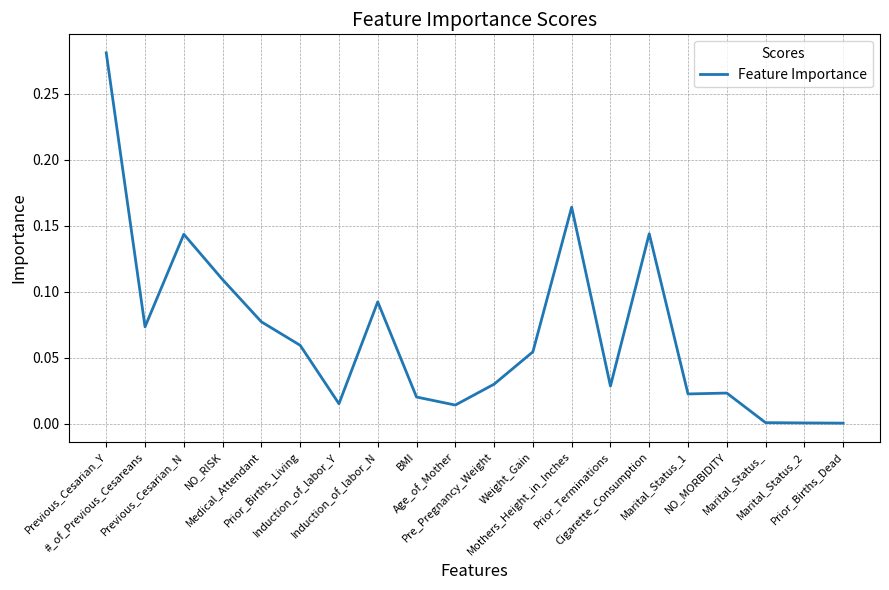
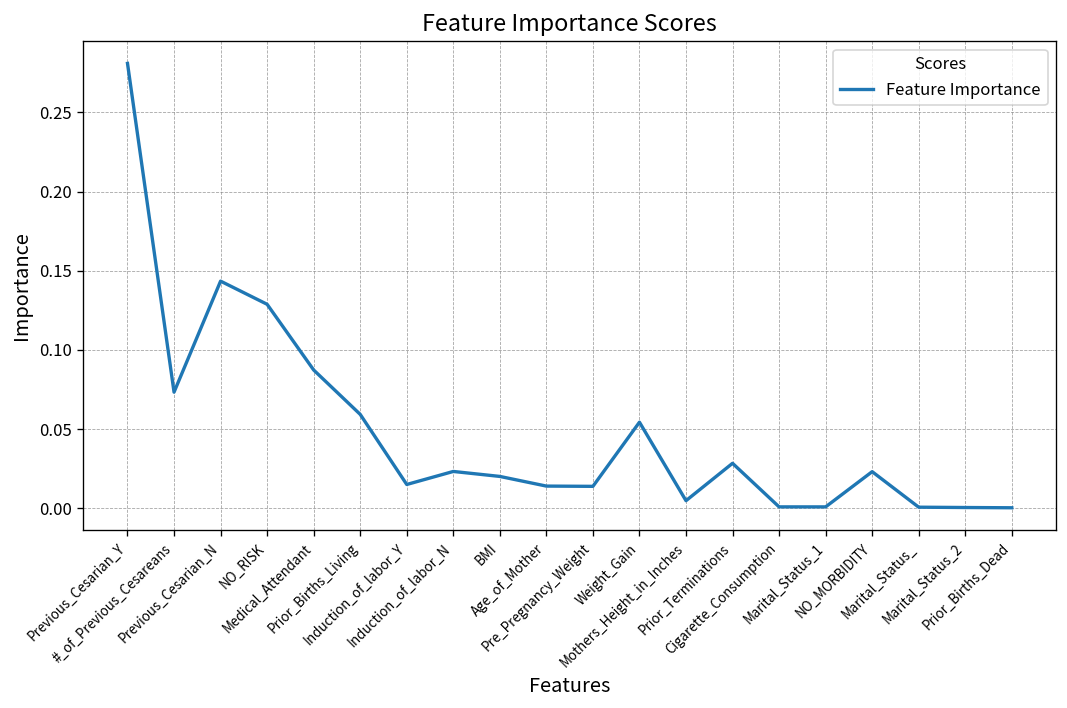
NO_RISK: 0.109 -> 0.129
Medical_Attendant: 0.077 -> 0.087
Induction_of_labor_N: 0.092 -> 0.023
Pre_Pregnancy_Weight: 0.030 -> 0.014
Mothers_Height_in_Inches: 0.164 -> 0.005
Cigarette_Consumption: 0.144 -> 0.001
Marital_Status_1: 0.022 -> 0.001
